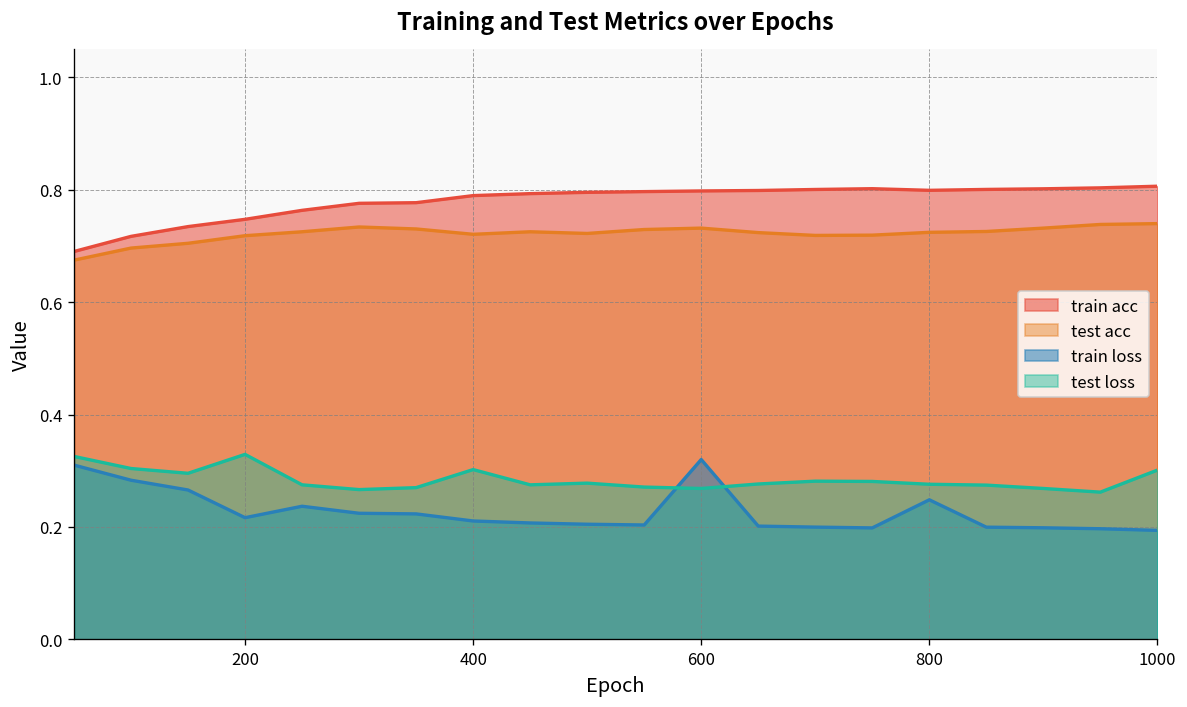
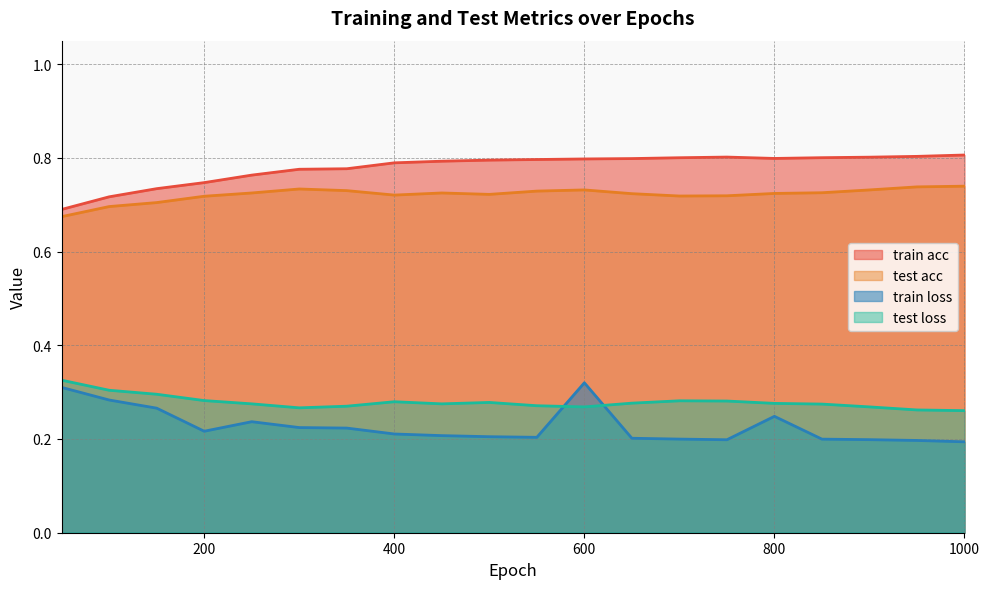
test loss, 200: 0.33 -> 0.28
test loss, 400: 0.30 -> 0.28
test loss, 1000: 0.30 -> 0.26
